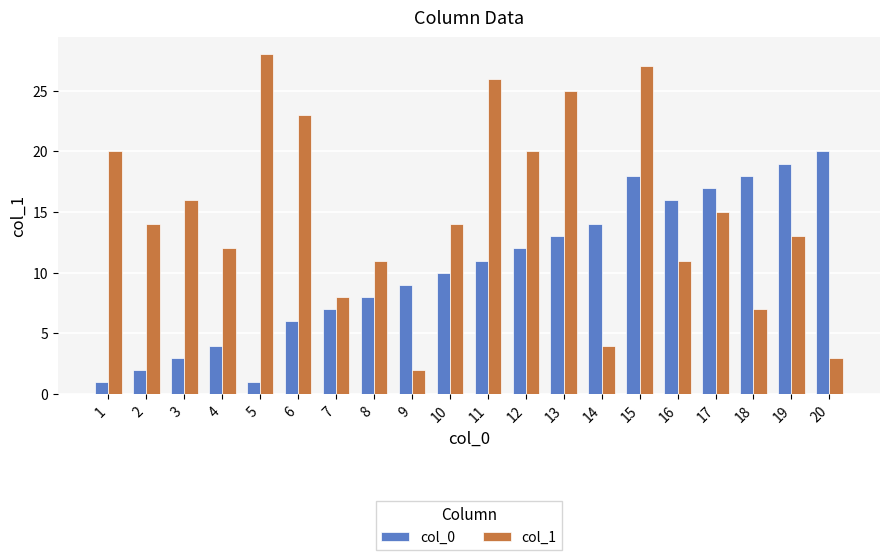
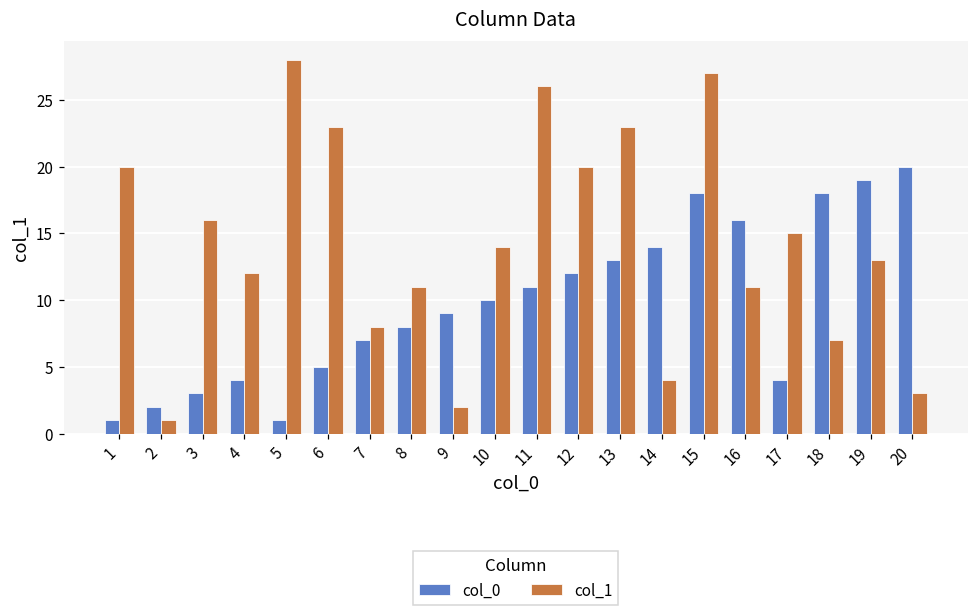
col_1, 2: 14 -> 1
col_0, 6: 6 -> 5
col_1, 13: 25 -> 23
col_0, 17: 17 -> 4
